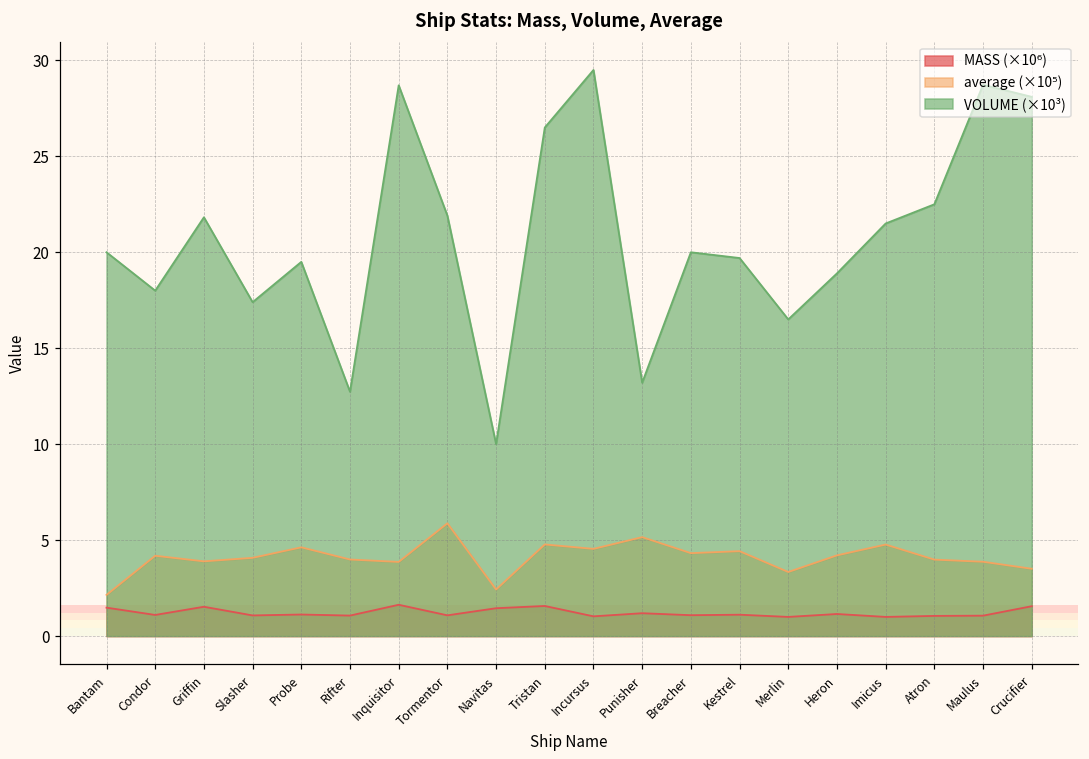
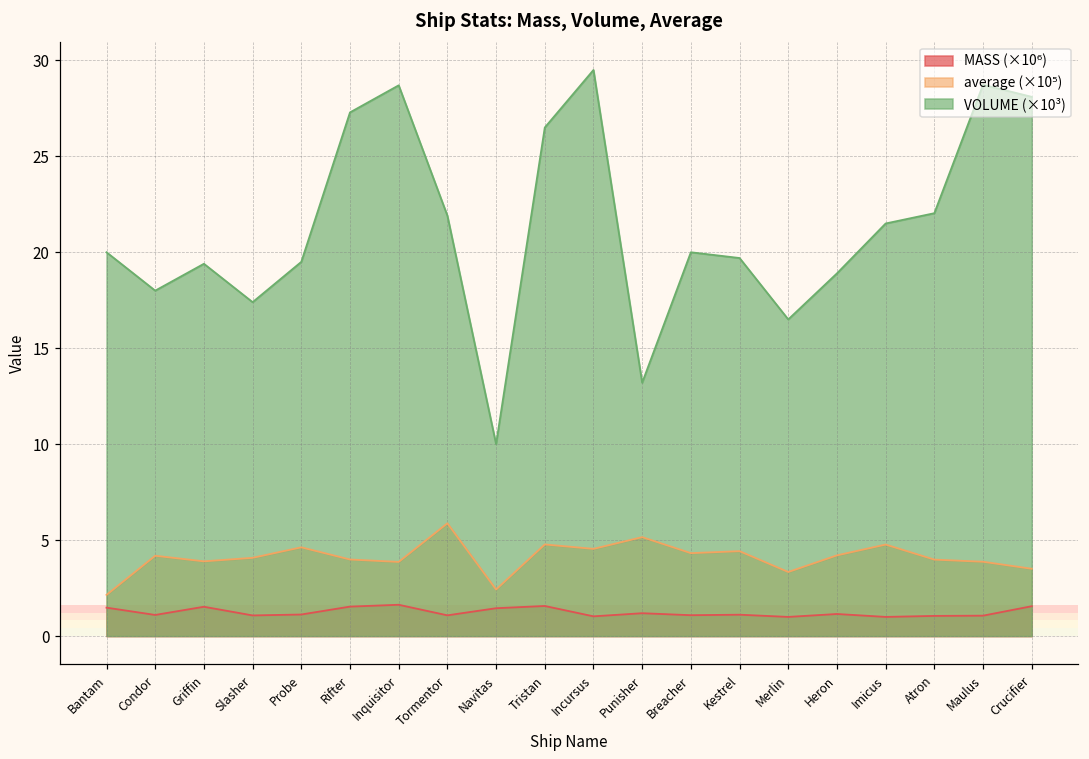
VOLUME (×10³), Griffin: 21.8 -> 19.4
MASS (×10⁶), Rifter: 1.1 -> 1.5
VOLUME (×10³), Rifter: 12.7 -> 27.3
VOLUME (×10³), Atron: 22.5 -> 22.0
